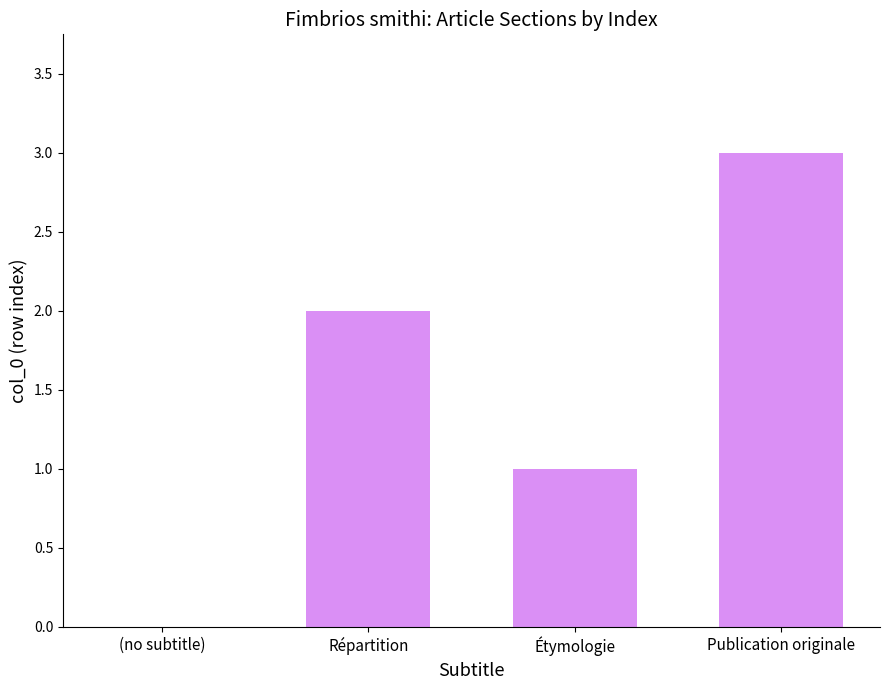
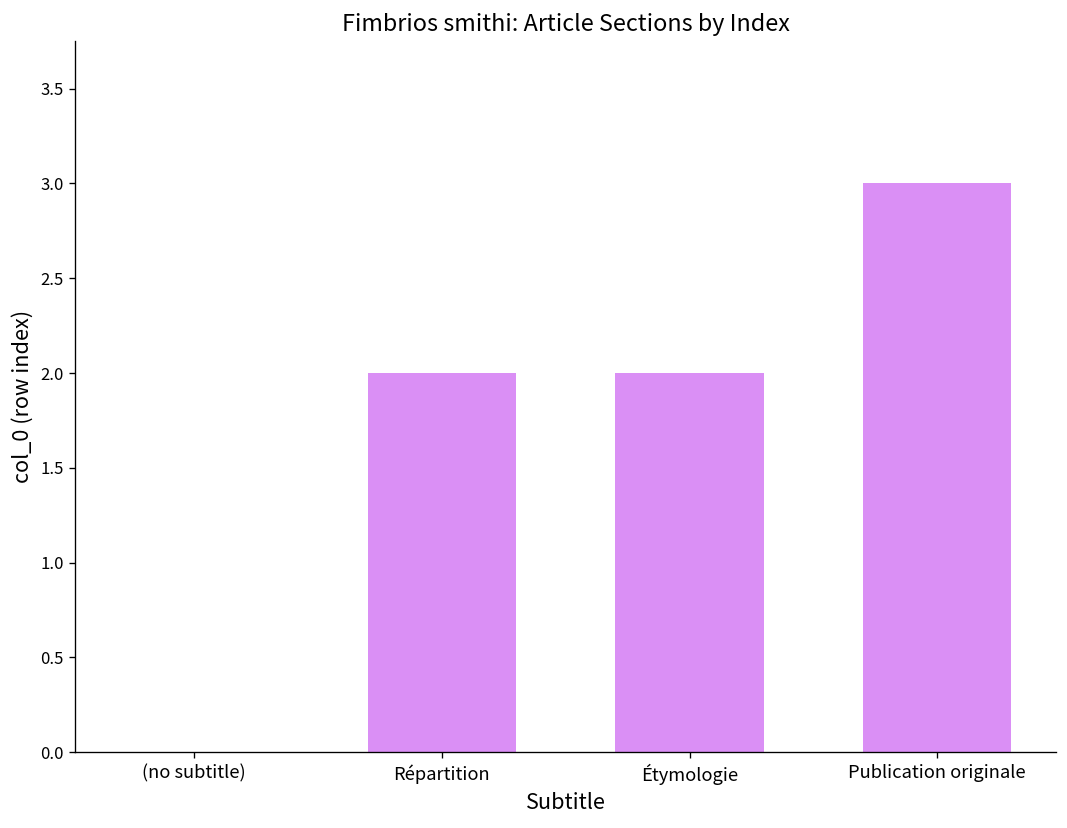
Étymologie: 1 -> 2
